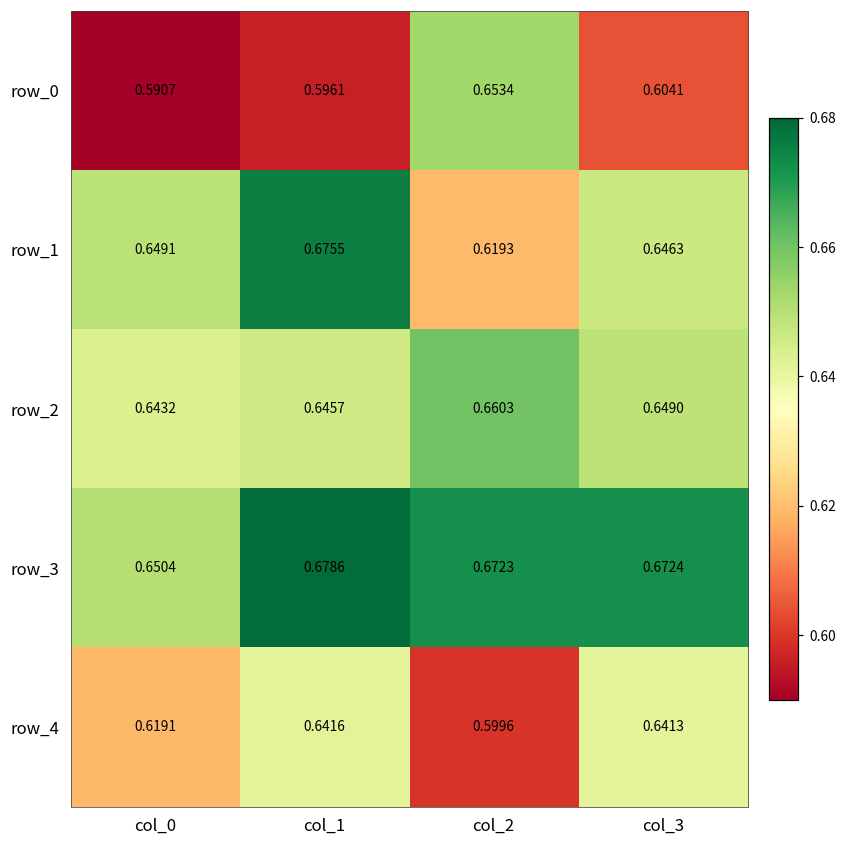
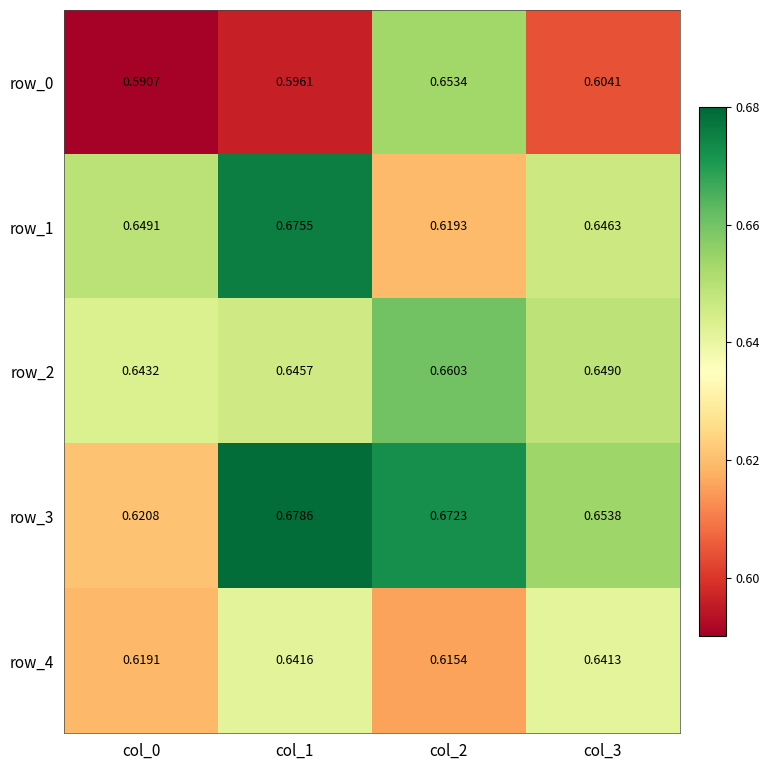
row_3, col_0: 0.6504 -> 0.6208
row_3, col_3: 0.6724 -> 0.6538
row_4, col_2: 0.5996 -> 0.6154
